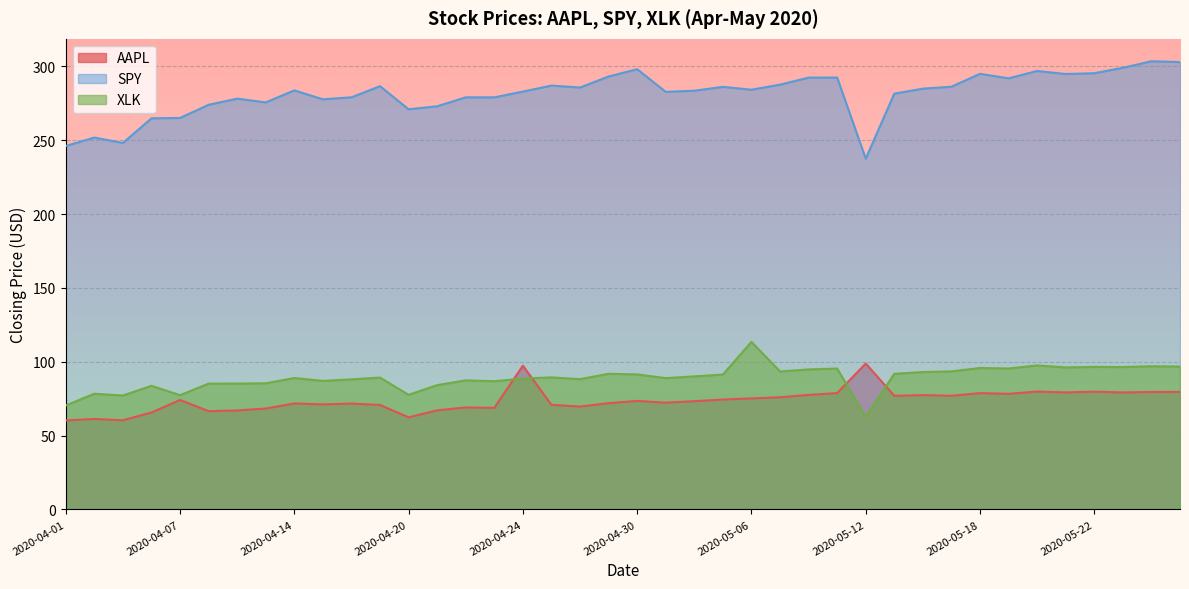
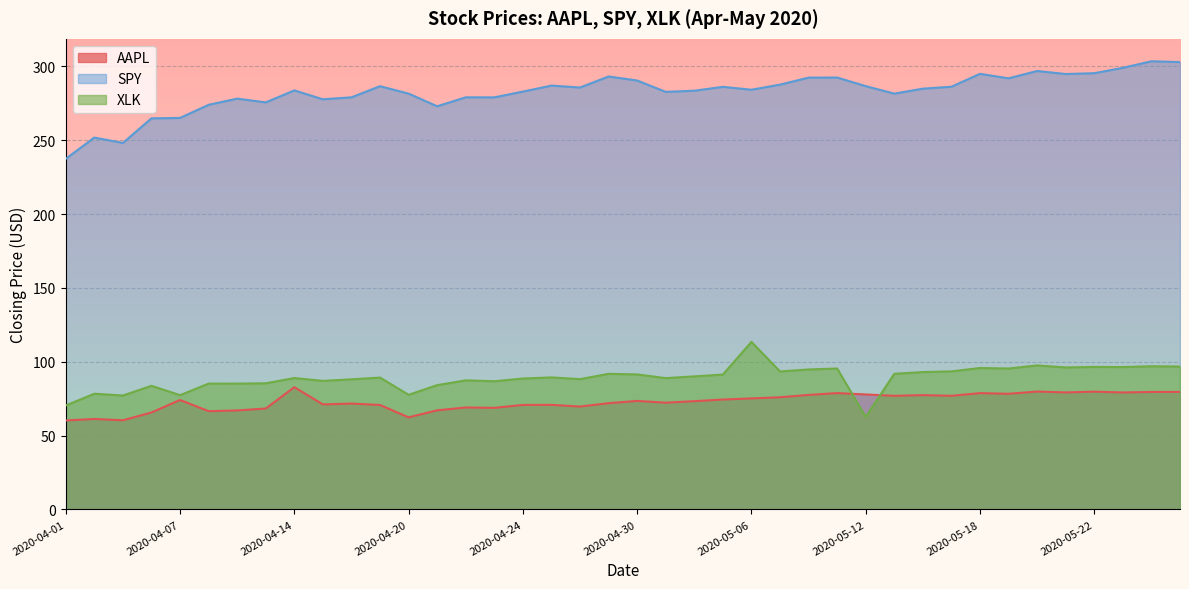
SPY, 2020-04-01: 246 -> 237
AAPL, 2020-04-14: 72 -> 83
SPY, 2020-04-20: 271 -> 282
AAPL, 2020-04-24: 97 -> 71
SPY, 2020-04-30: 298 -> 290
AAPL, 2020-05-12: 99 -> 78
SPY, 2020-05-12: 238 -> 287
